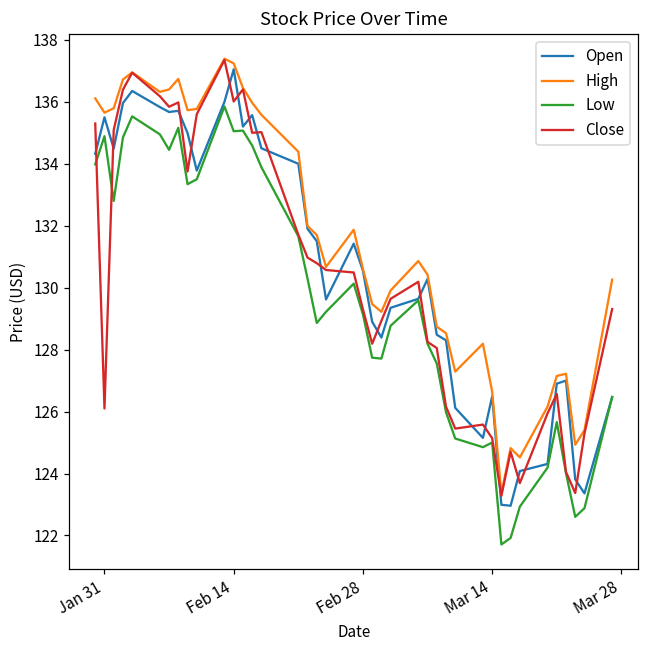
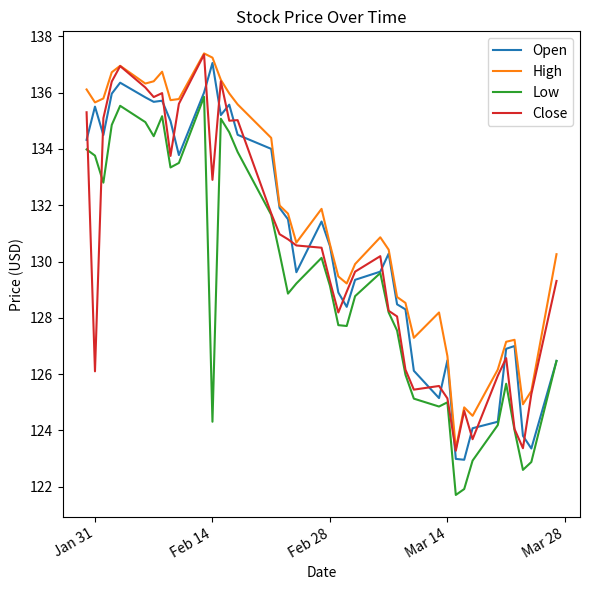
Low, Jan 31: 134.9 -> 133.8
Low, Feb 14: 135.1 -> 124.3
Close, Feb 14: 136.0 -> 132.9
